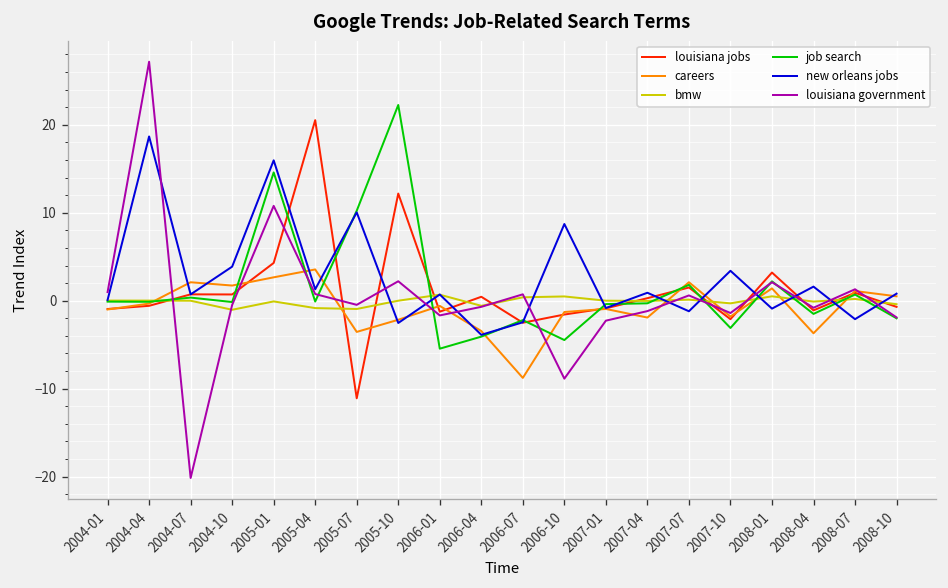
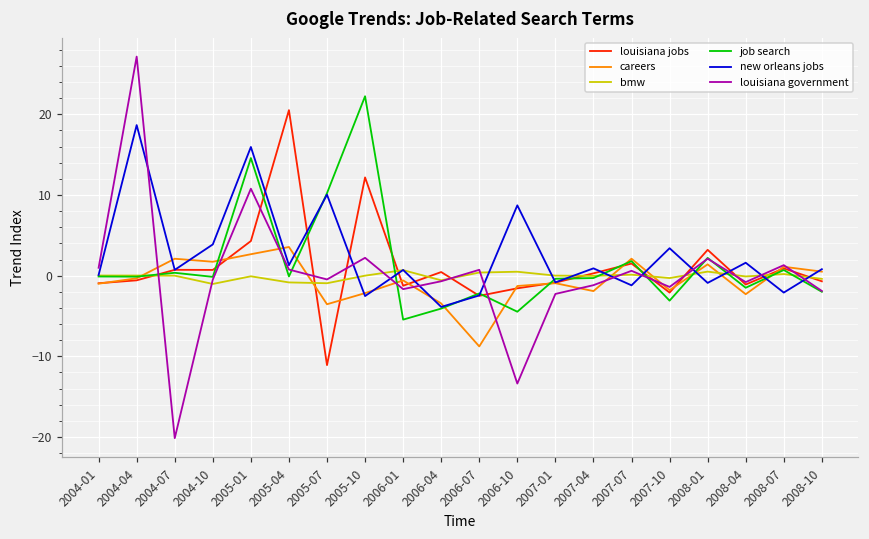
louisiana government, 2006-10: -9 -> -13
careers, 2008-04: -4 -> -2
